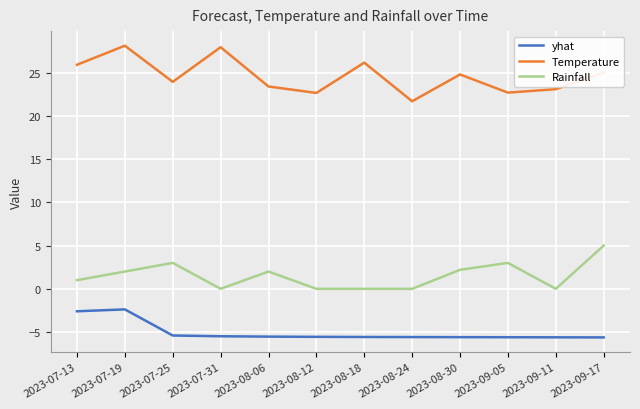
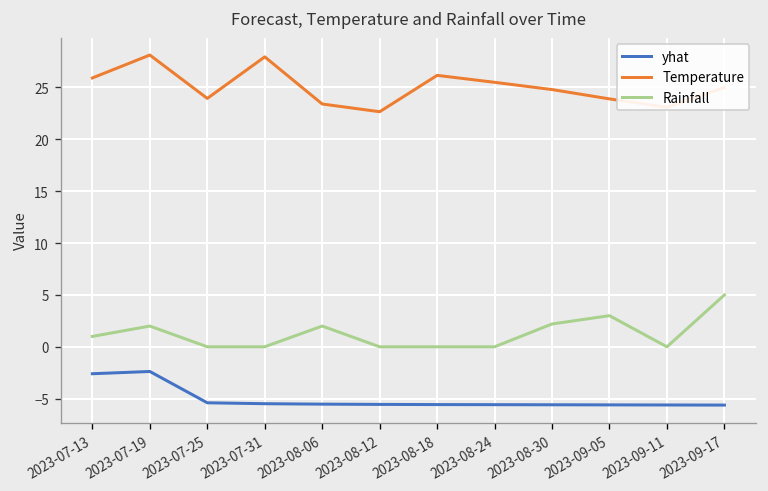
Rainfall, 2023-07-25: 3 -> 0
Temperature, 2023-08-24: 22 -> 26
Temperature, 2023-09-05: 23 -> 24
